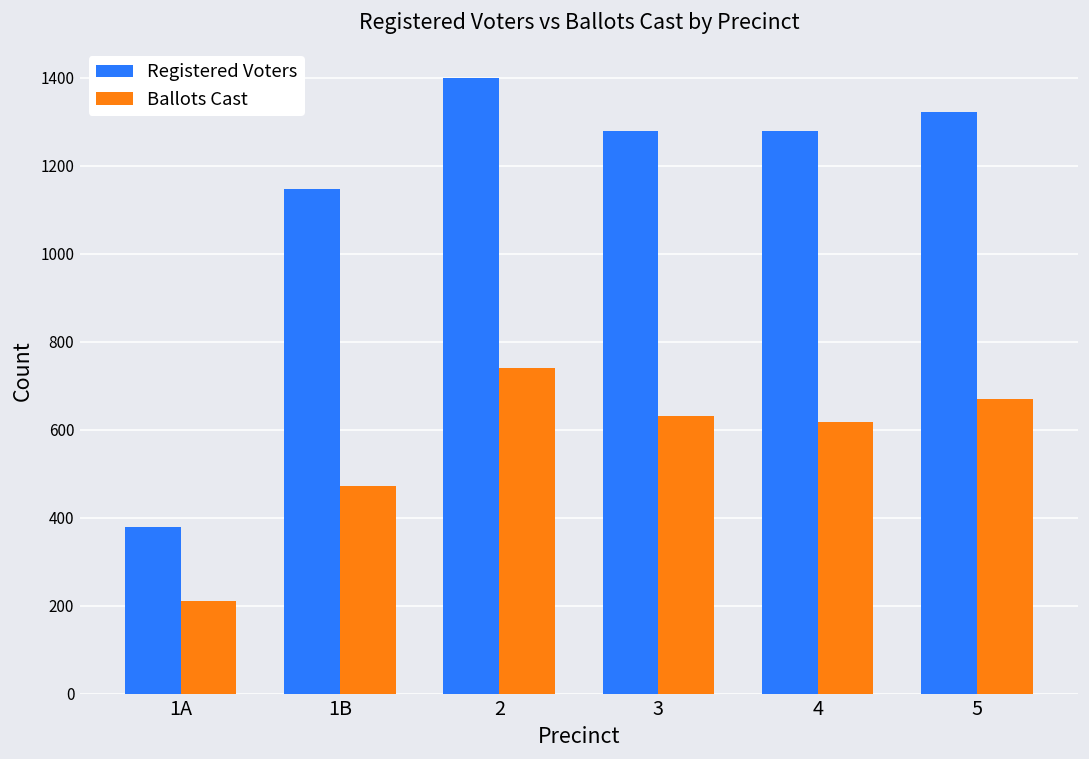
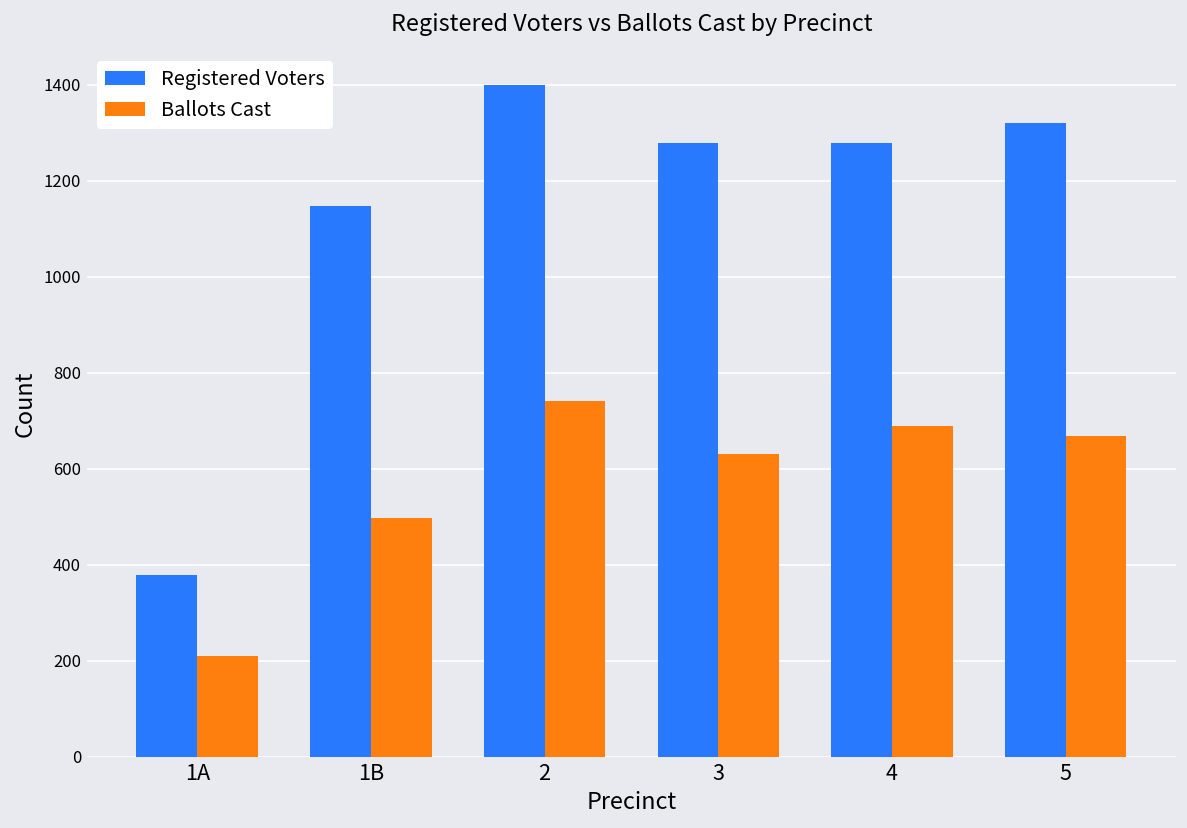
Ballots Cast, 1B: 470 -> 500
Ballots Cast, 4: 620 -> 690
